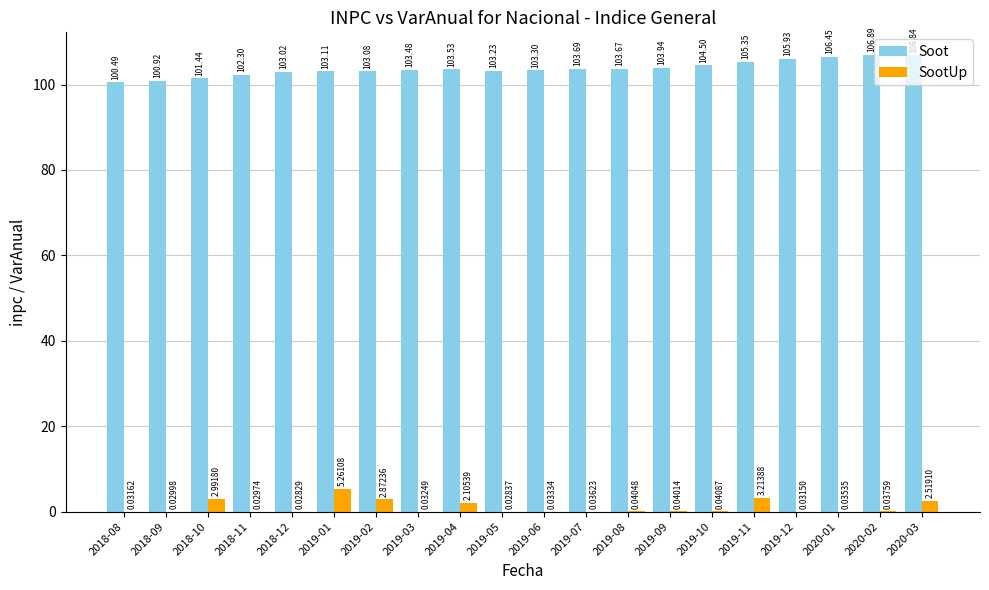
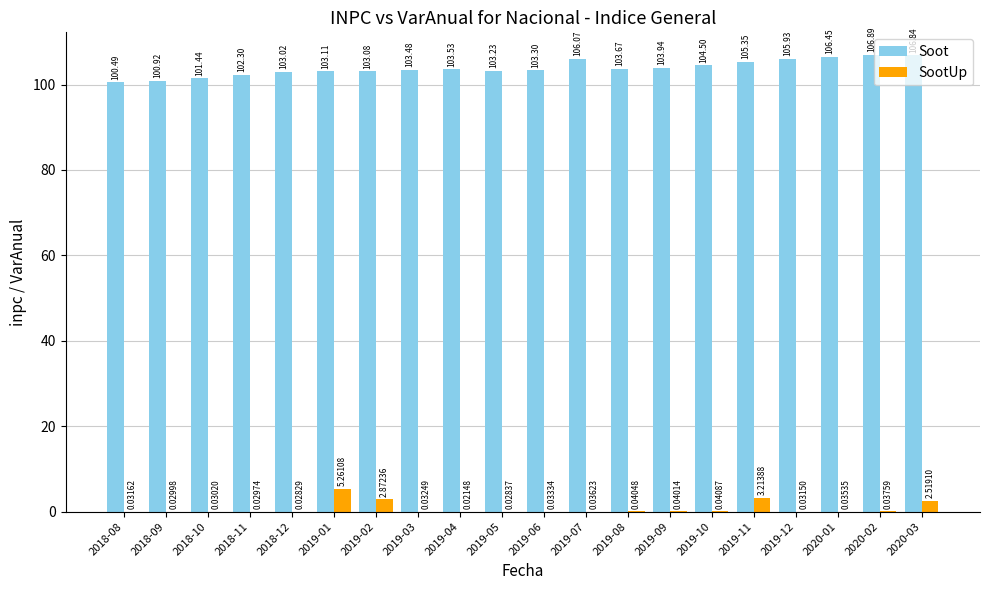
SootUp, 2018-10: 2.99180 -> 0.03020
SootUp, 2019-04: 2.10539 -> 0.02148
Soot, 2019-07: 103.69 -> 106.07
